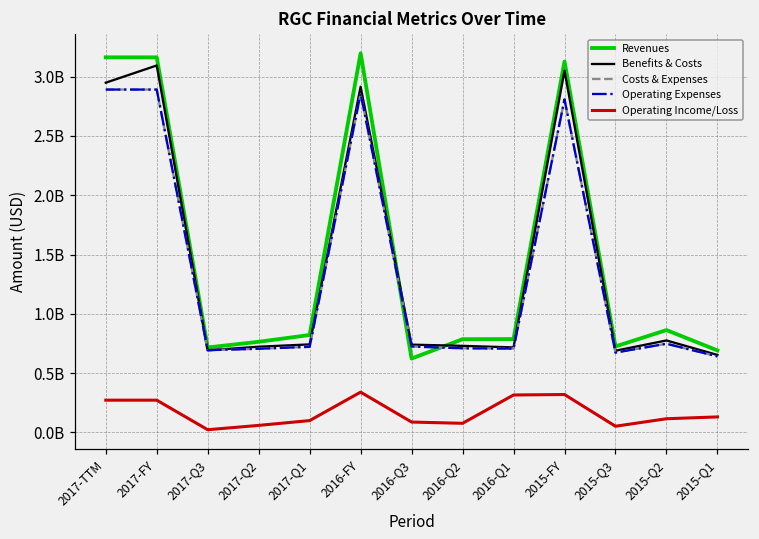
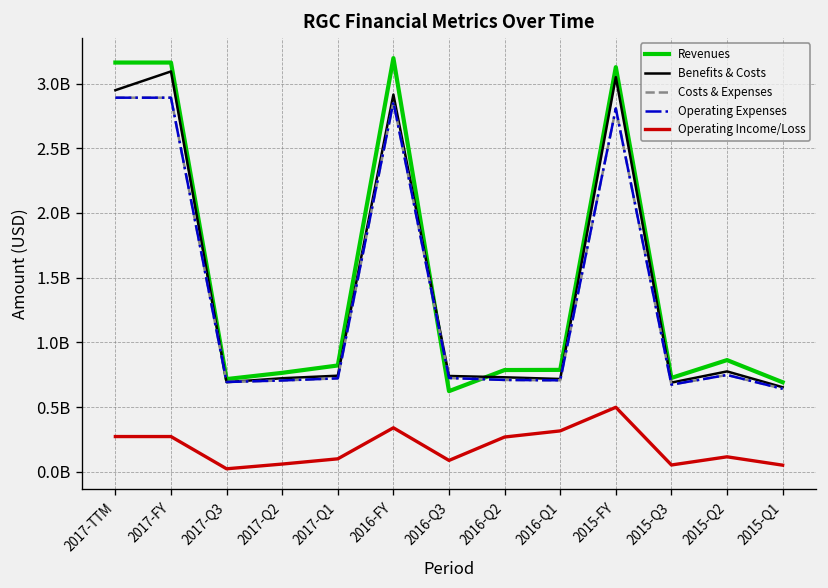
Operating Income/Loss, 2016-Q2: 80000000 -> 270000000
Operating Income/Loss, 2015-FY: 320000000 -> 500000000
Operating Income/Loss, 2015-Q1: 130000000 -> 50000000
